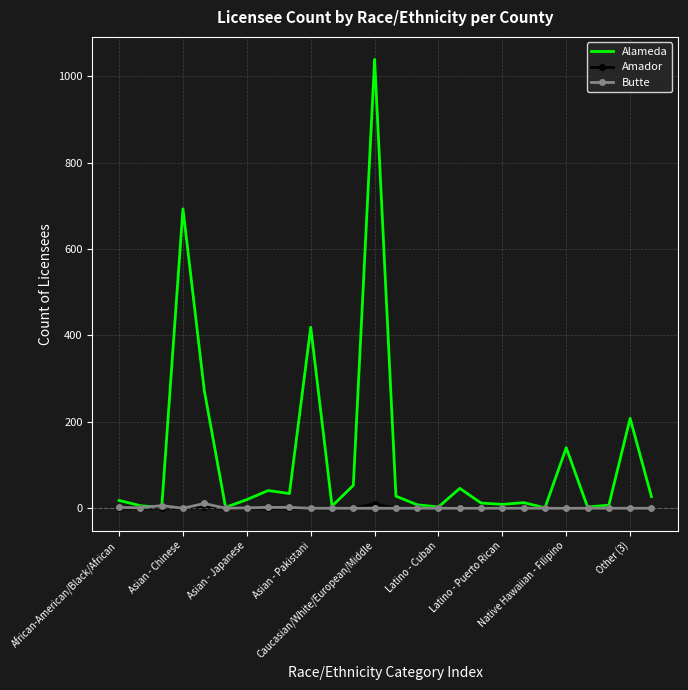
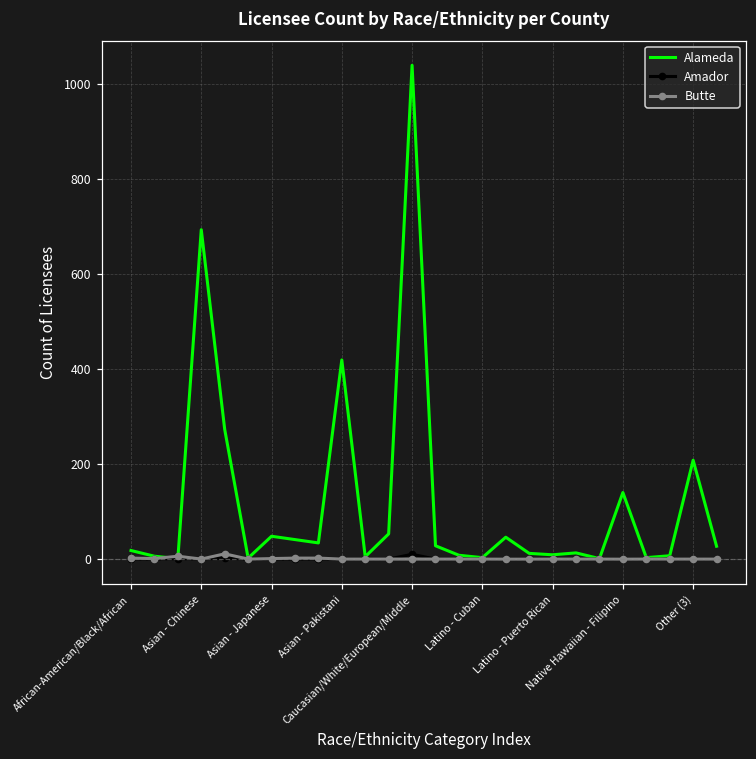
Alameda, Asian - Japanese: 20 -> 50
